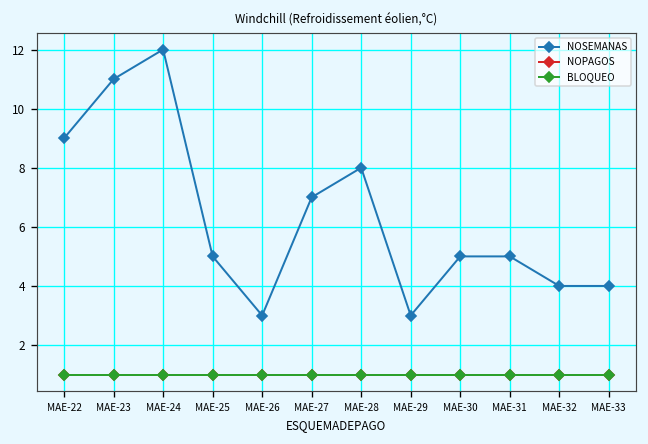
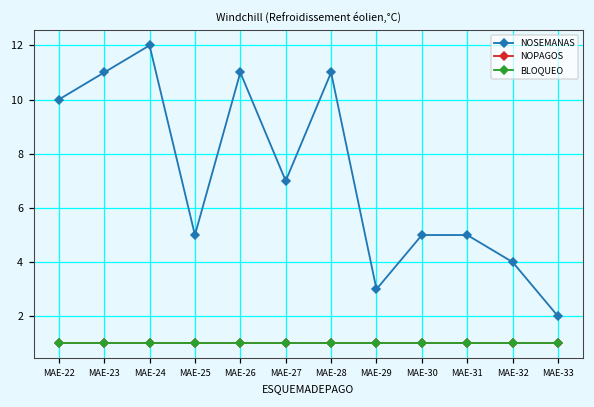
NOSEMANAS, MAE-22: 9 -> 10
NOSEMANAS, MAE-26: 3 -> 11
NOSEMANAS, MAE-28: 8 -> 11
NOSEMANAS, MAE-33: 4 -> 2
